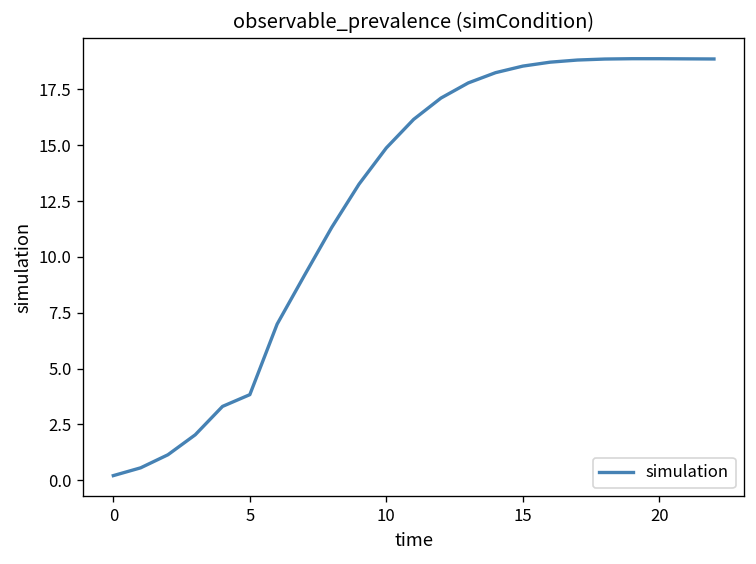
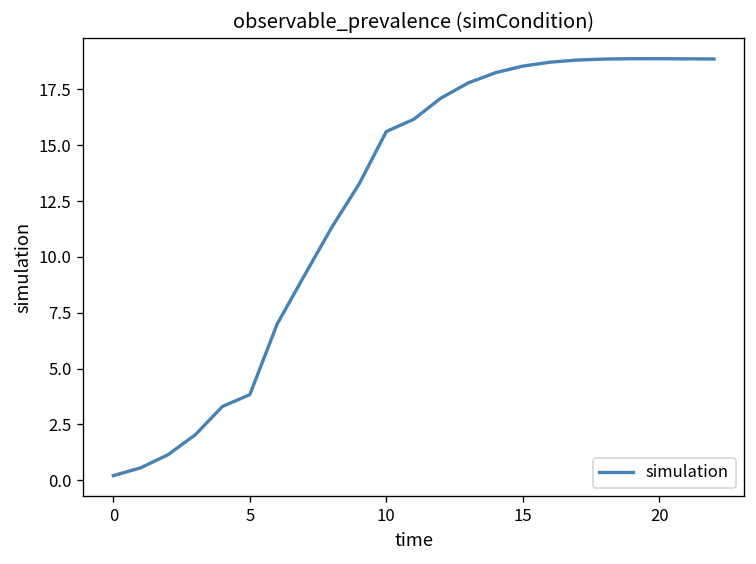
10: 14.9 -> 15.6
